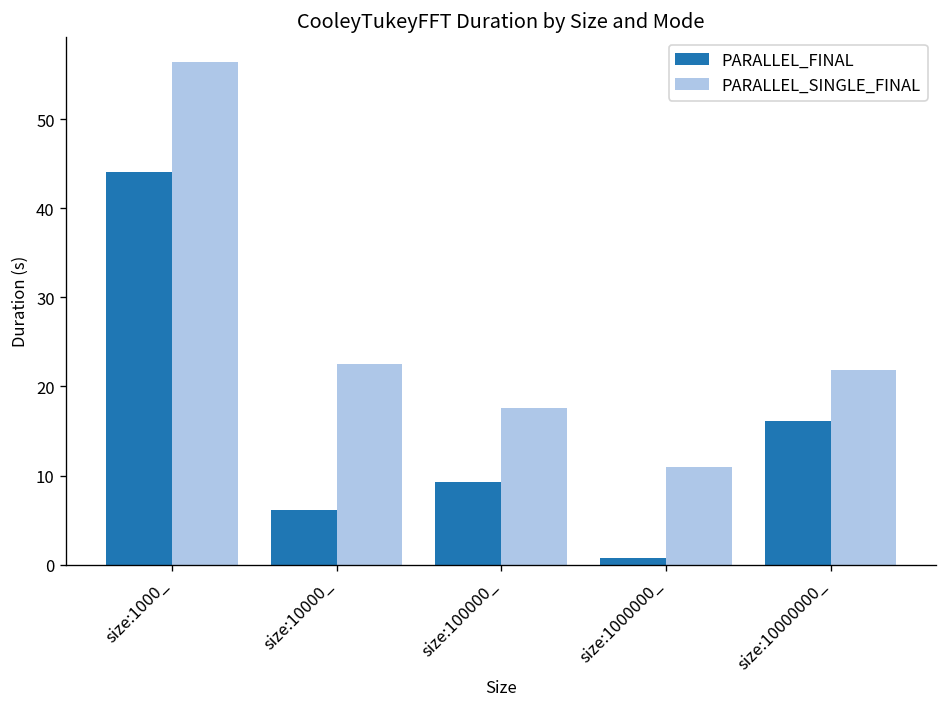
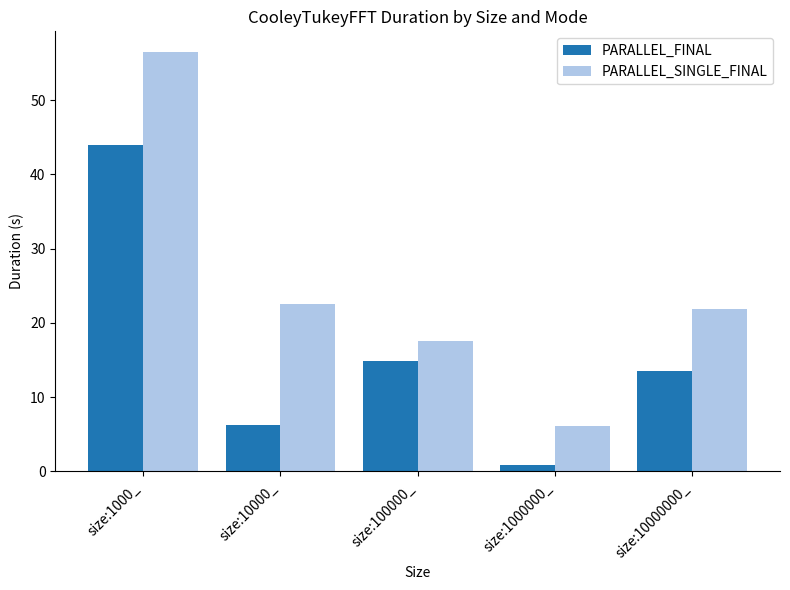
PARALLEL_FINAL, size:100000_: 9 -> 15
PARALLEL_SINGLE_FINAL, size:1000000_: 11 -> 6
PARALLEL_FINAL, size:10000000_: 16 -> 13
